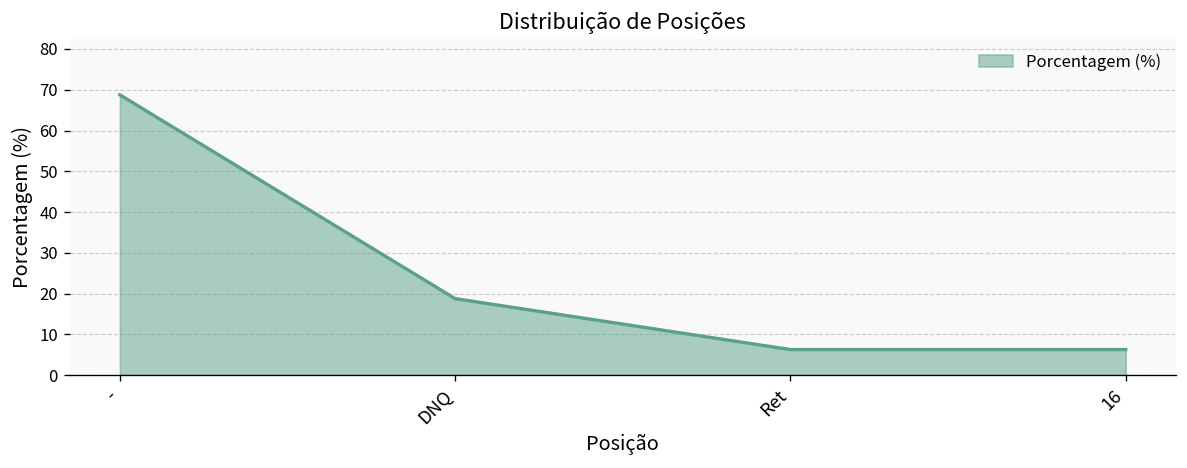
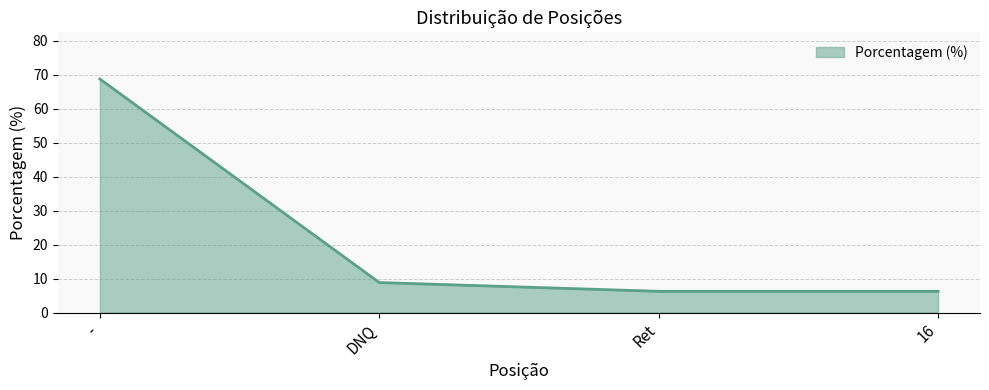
DNQ: 19 -> 9
